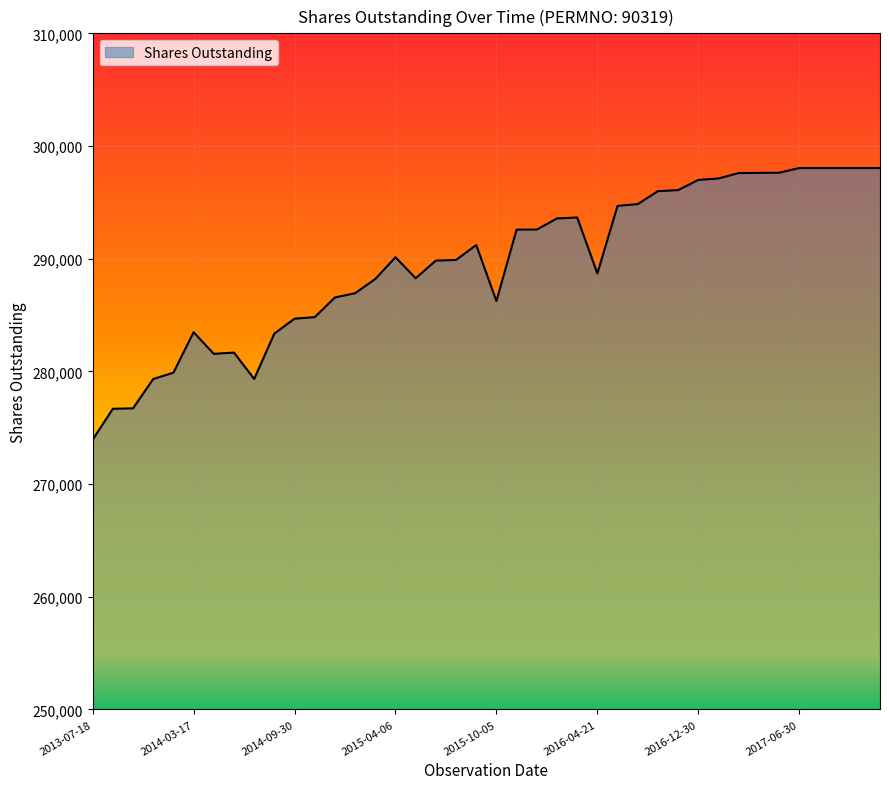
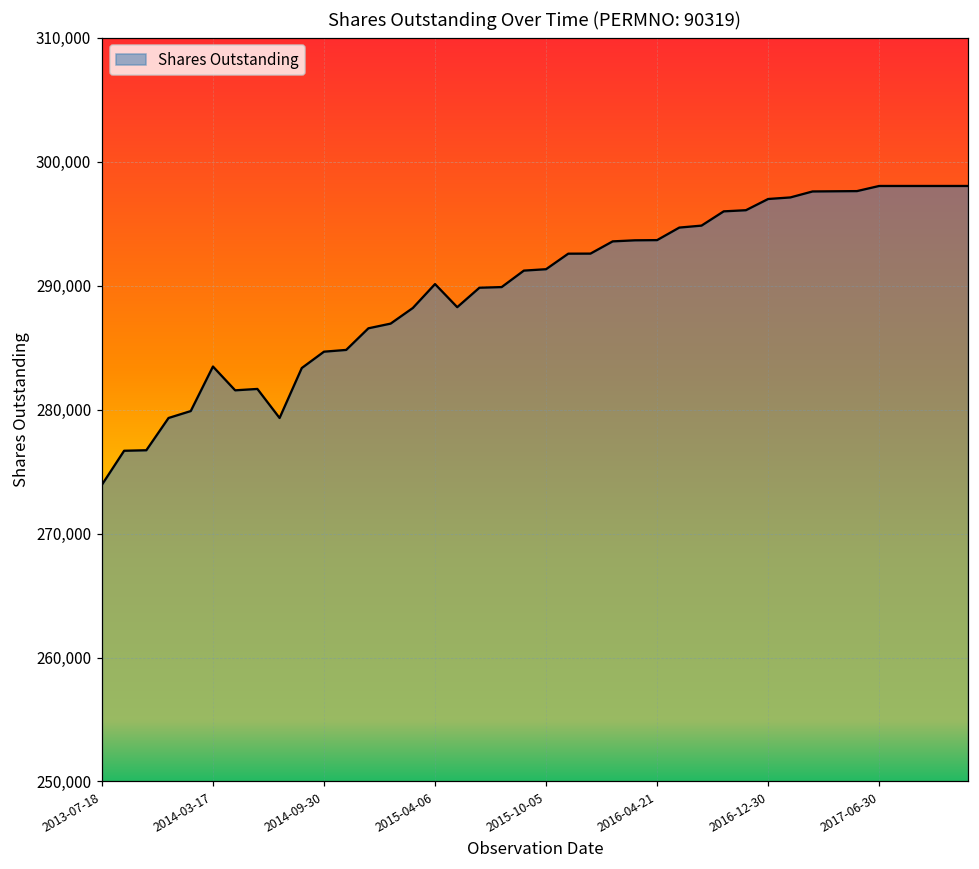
2015-10-05: 286,200 -> 291,300
2016-04-21: 288,700 -> 293,700
